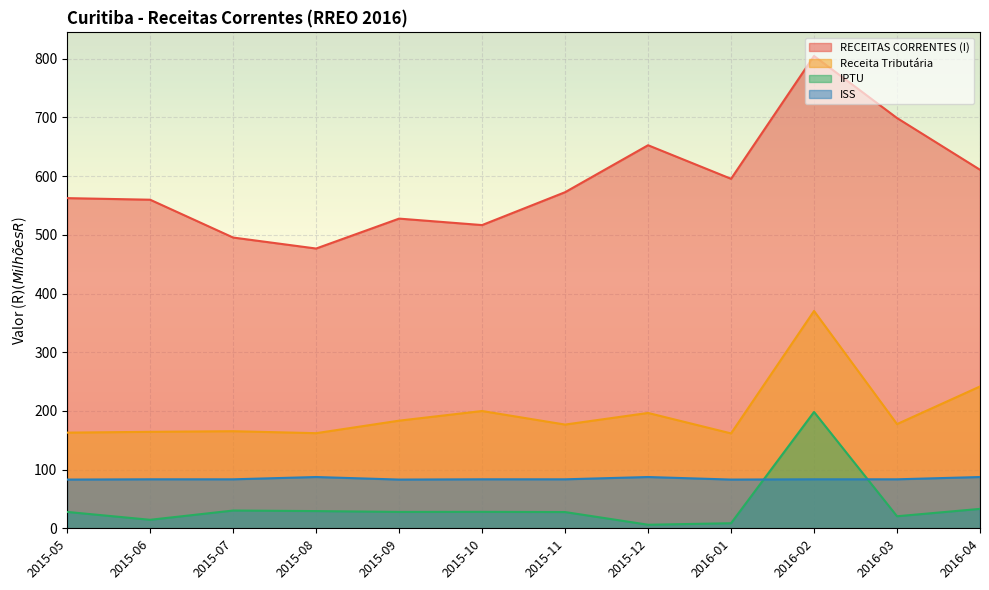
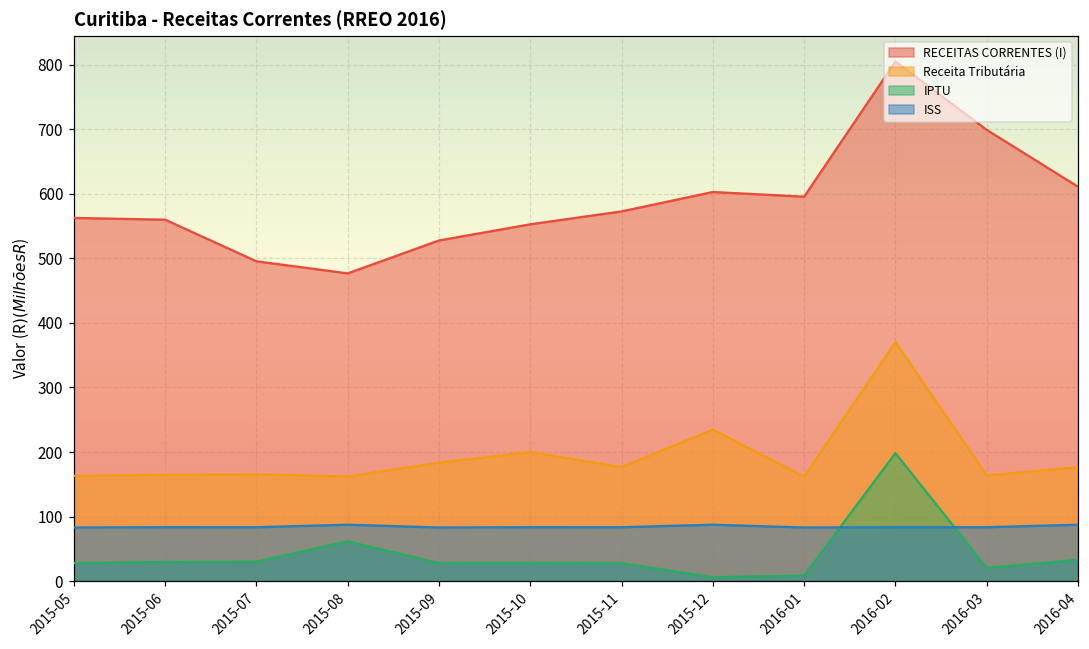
IPTU, 2015-06: 10 -> 30
IPTU, 2015-08: 30 -> 60
RECEITAS CORRENTES (I), 2015-10: 520 -> 550
RECEITAS CORRENTES (I), 2015-12: 650 -> 600
Receita Tributária, 2015-12: 200 -> 230
Receita Tributária, 2016-03: 180 -> 160
Receita Tributária, 2016-04: 240 -> 180
